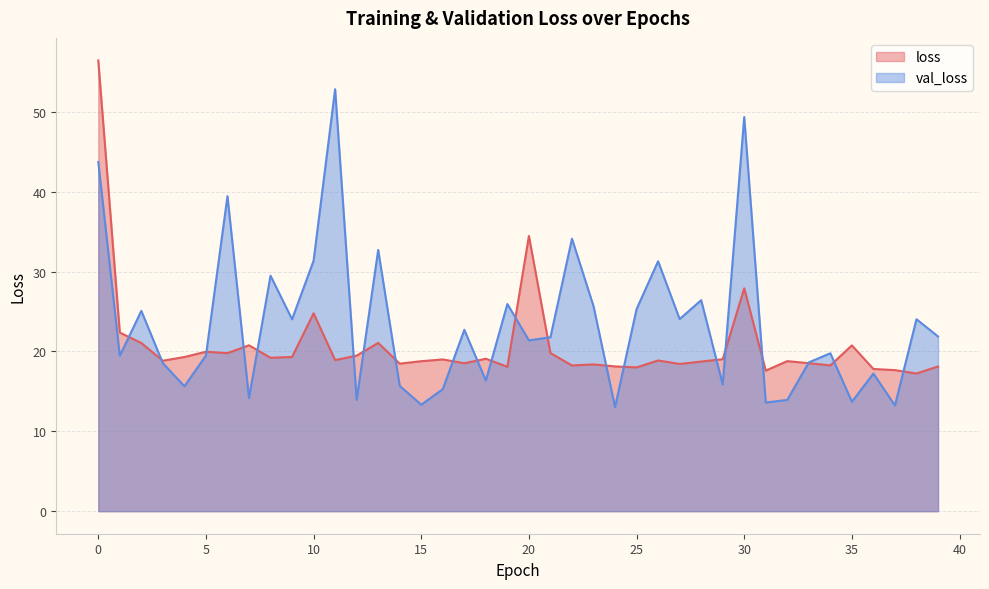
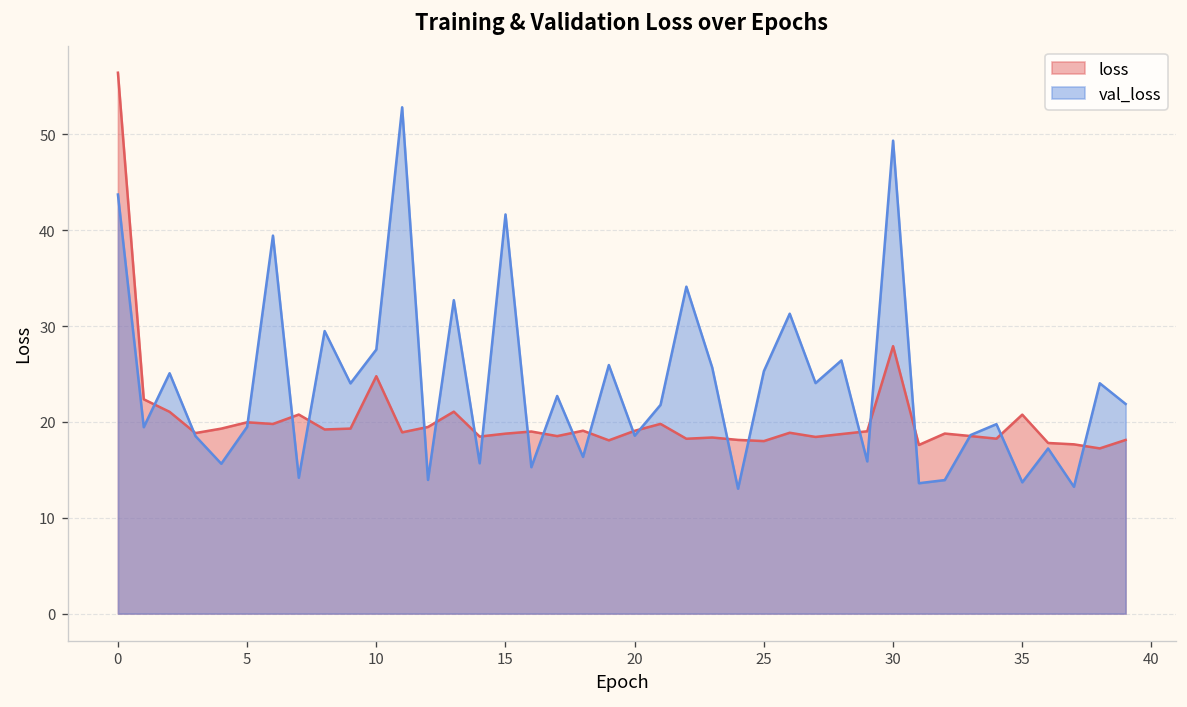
val_loss, 10: 31 -> 28
val_loss, 15: 13 -> 42
loss, 20: 34 -> 19
val_loss, 20: 21 -> 19
